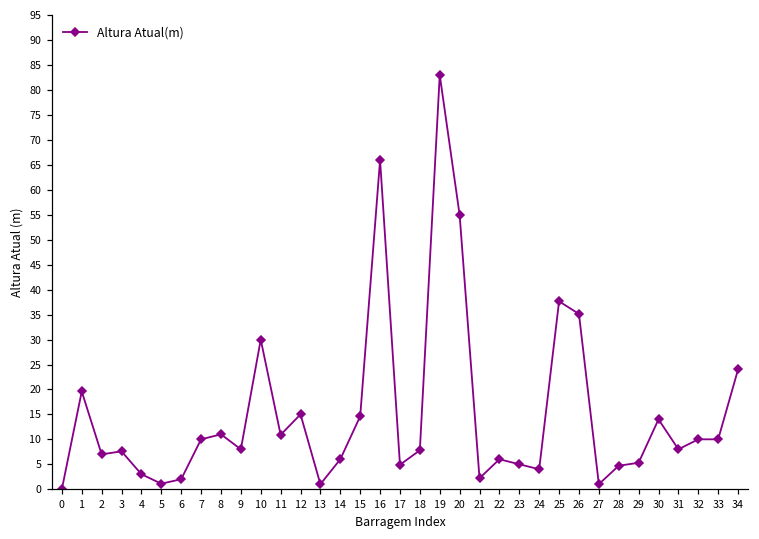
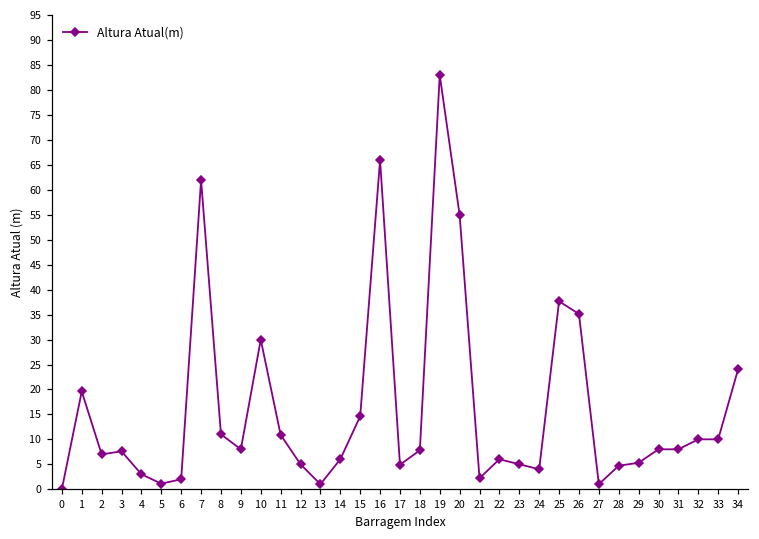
7: 10 -> 62
12: 15 -> 5
30: 14 -> 8
